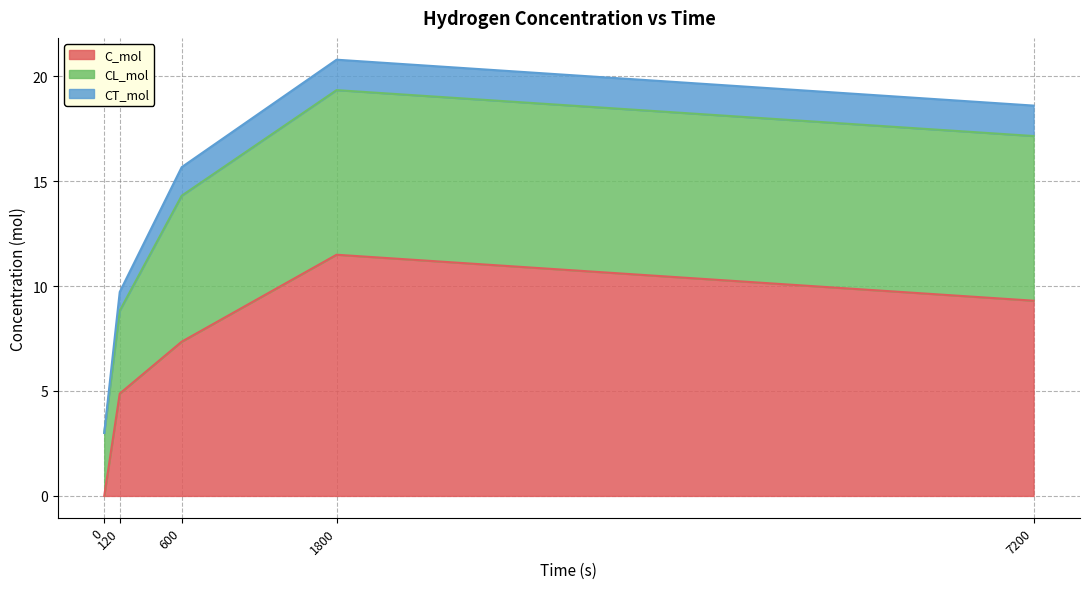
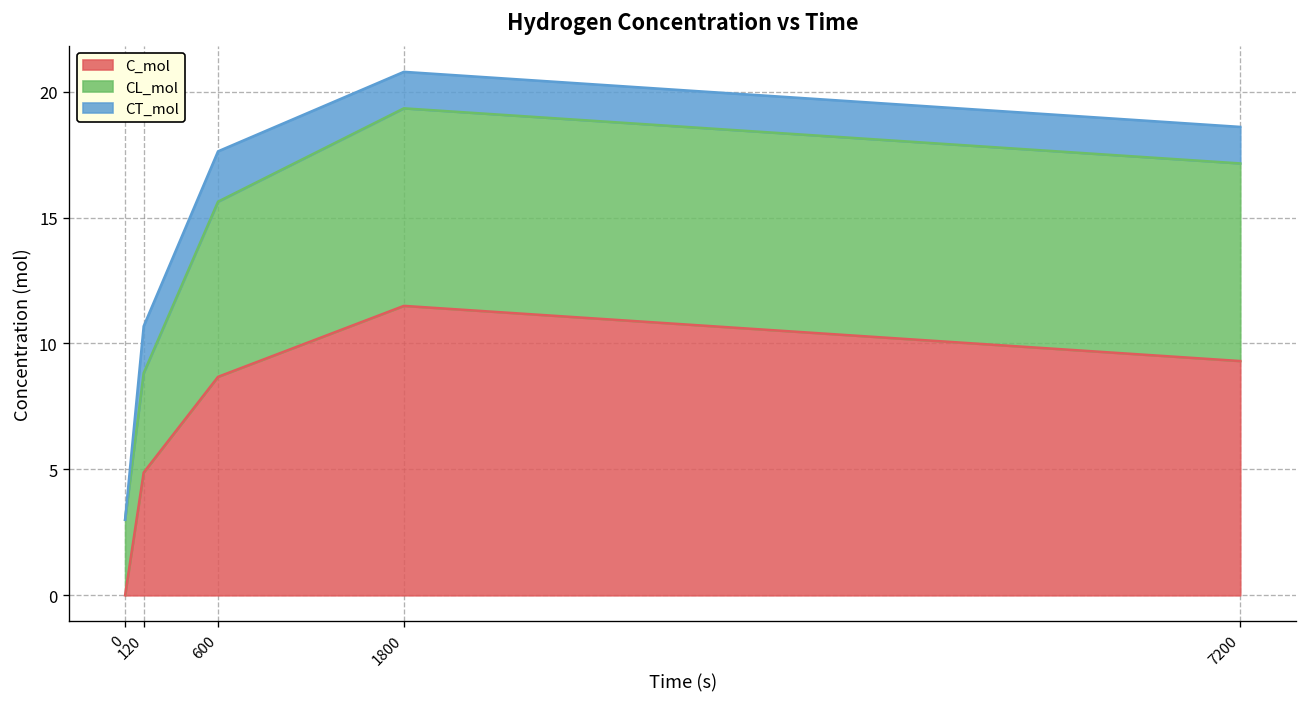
CT_mol, 120: 0.9 -> 1.9
C_mol, 600: 7.3 -> 8.7
CT_mol, 600: 1.4 -> 2.0
